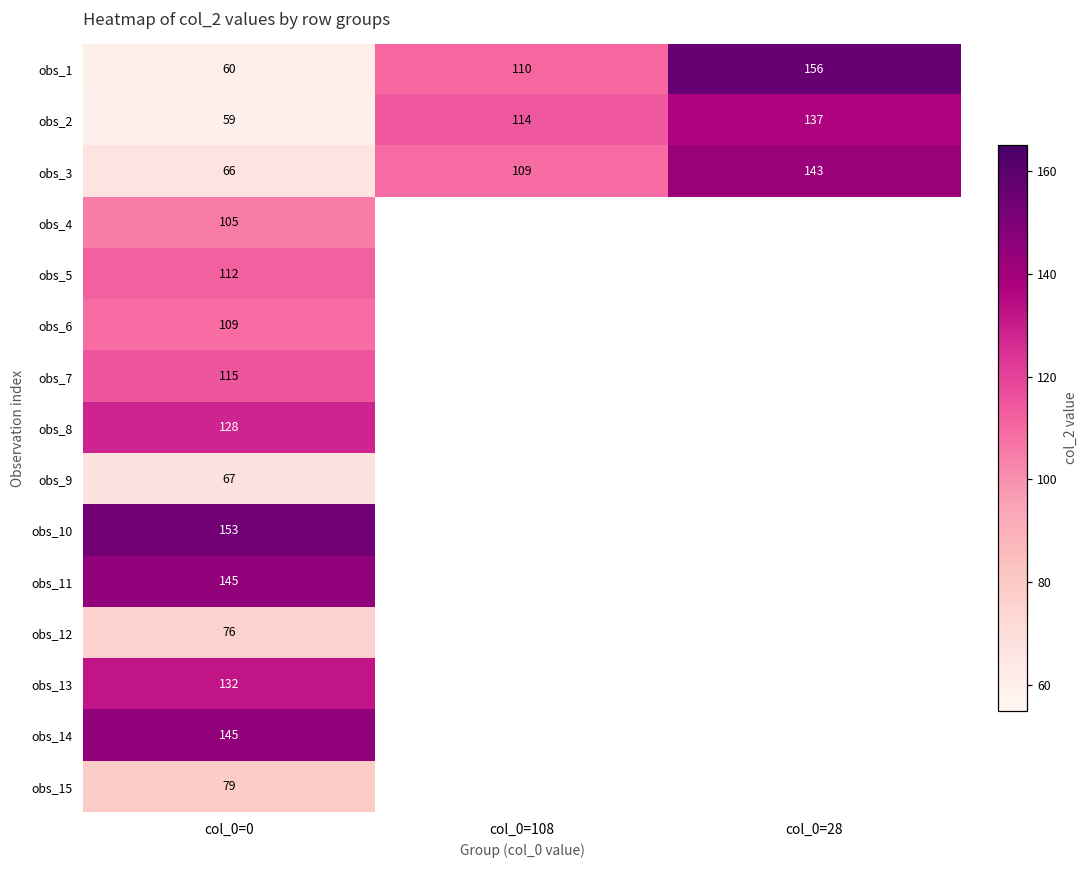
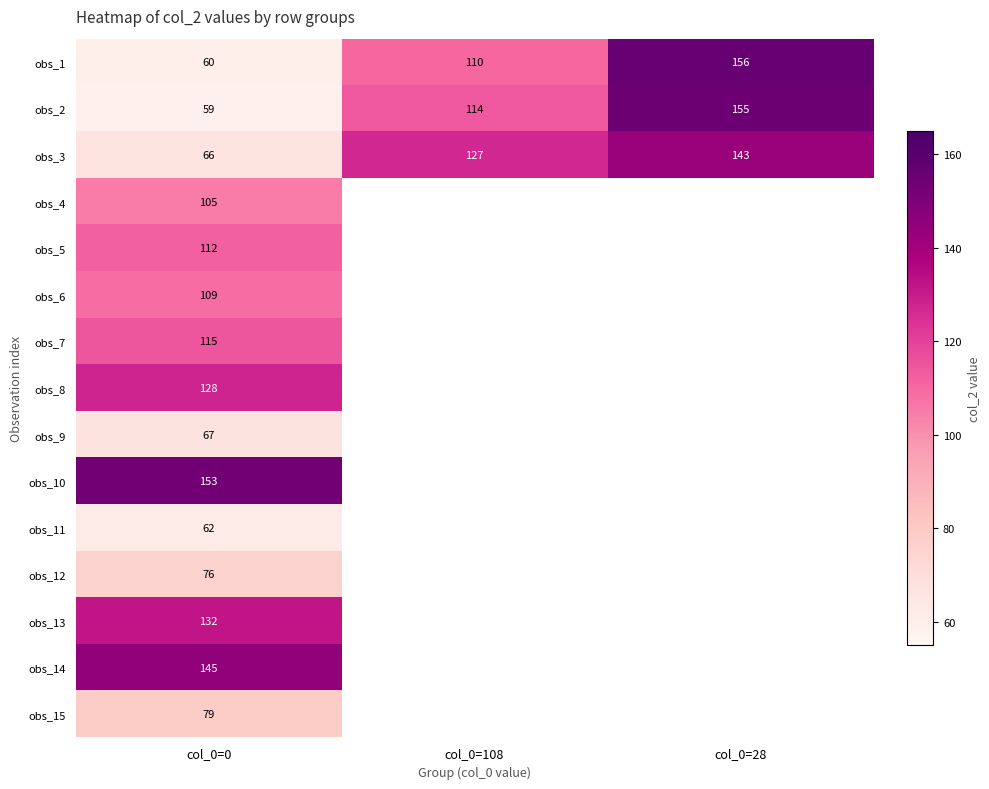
obs_2, col_0=28: 137 -> 155
obs_3, col_0=108: 109 -> 127
obs_11, col_0=0: 145 -> 62
